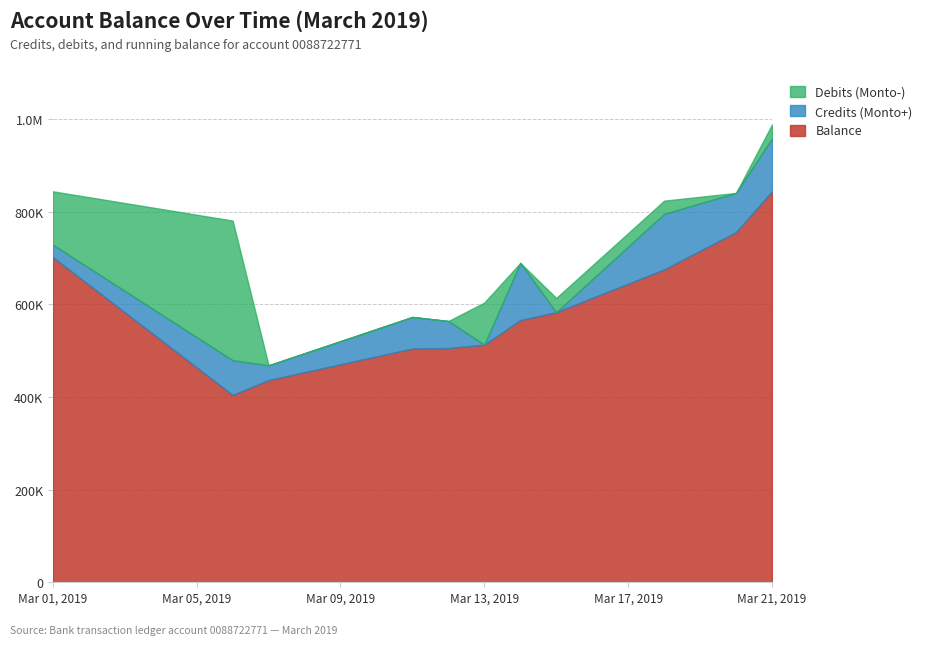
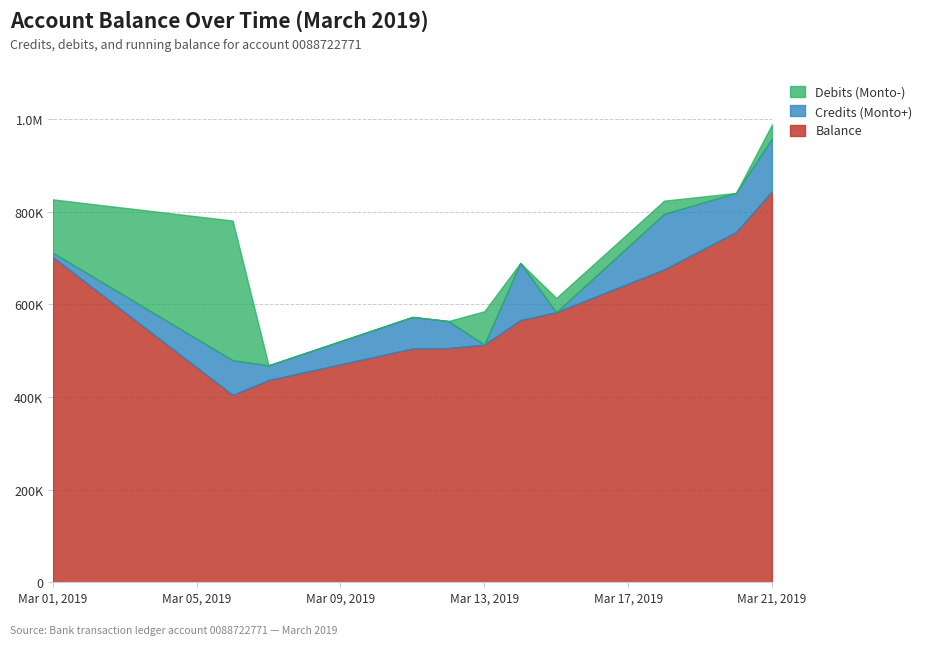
Credits (Monto+), Mar 01, 2019: 30000 -> 10000
Debits (Monto-), Mar 13, 2019: 90000 -> 70000
